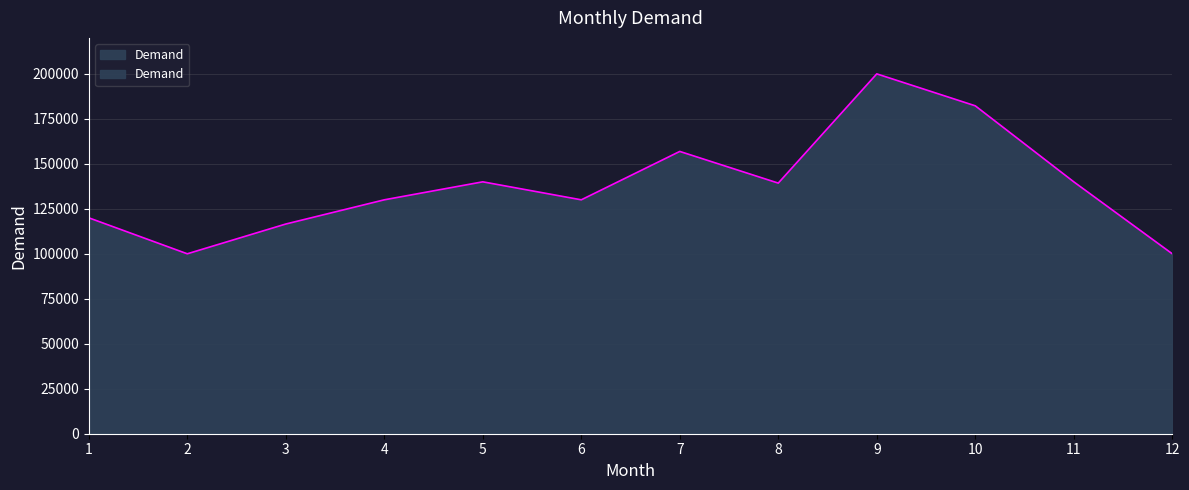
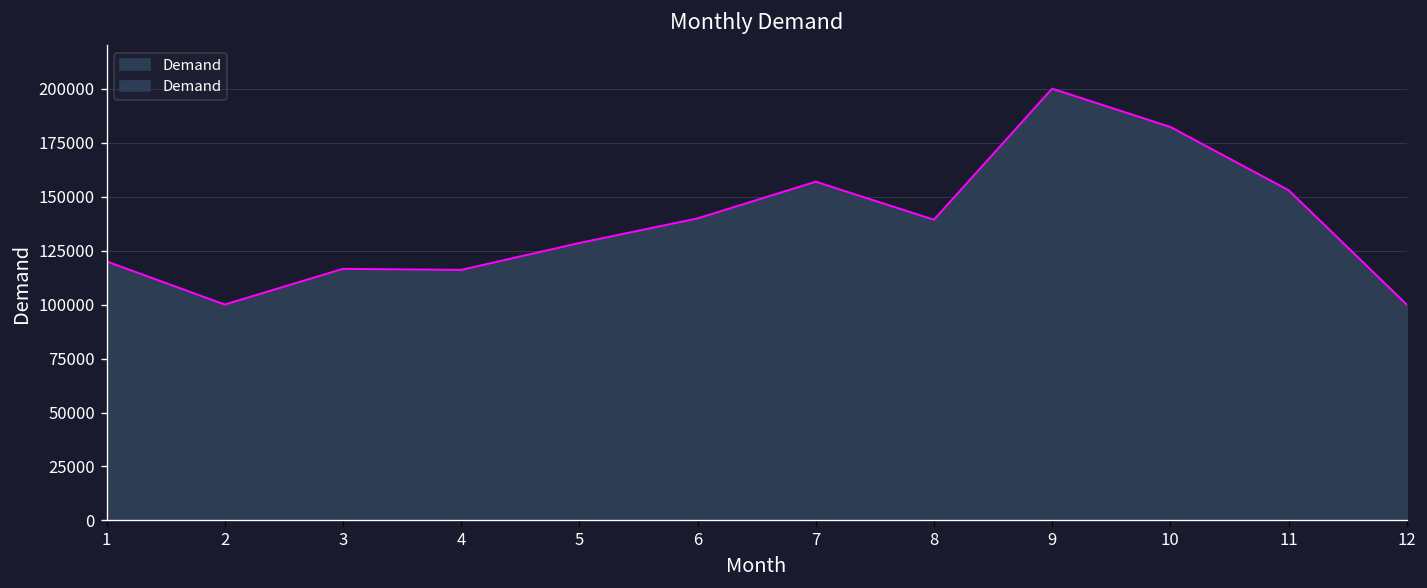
4: 130000 -> 116000
5: 140000 -> 129000
6: 130000 -> 140000
11: 140000 -> 153000
